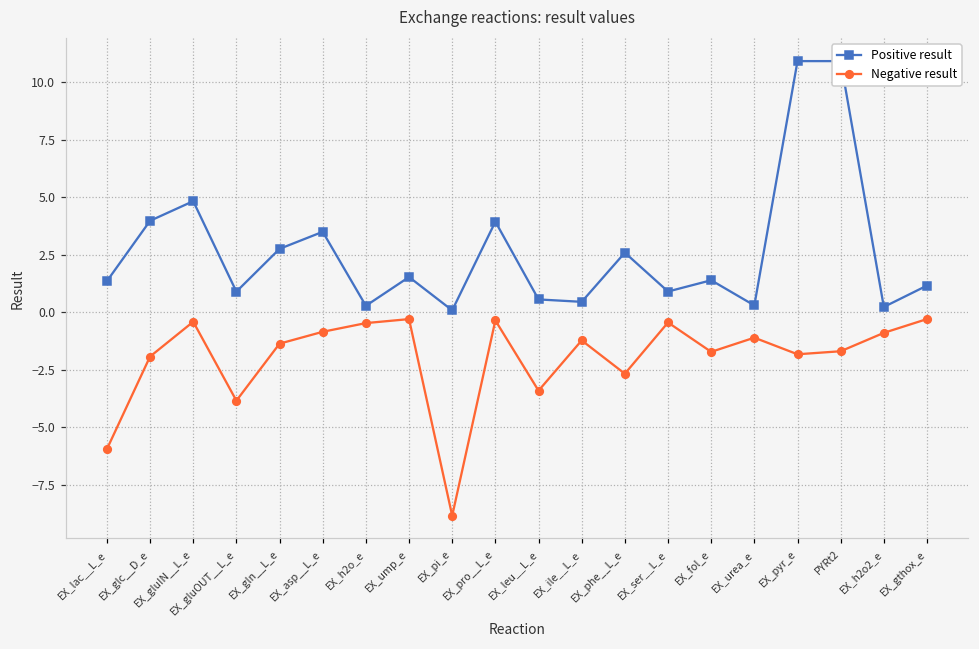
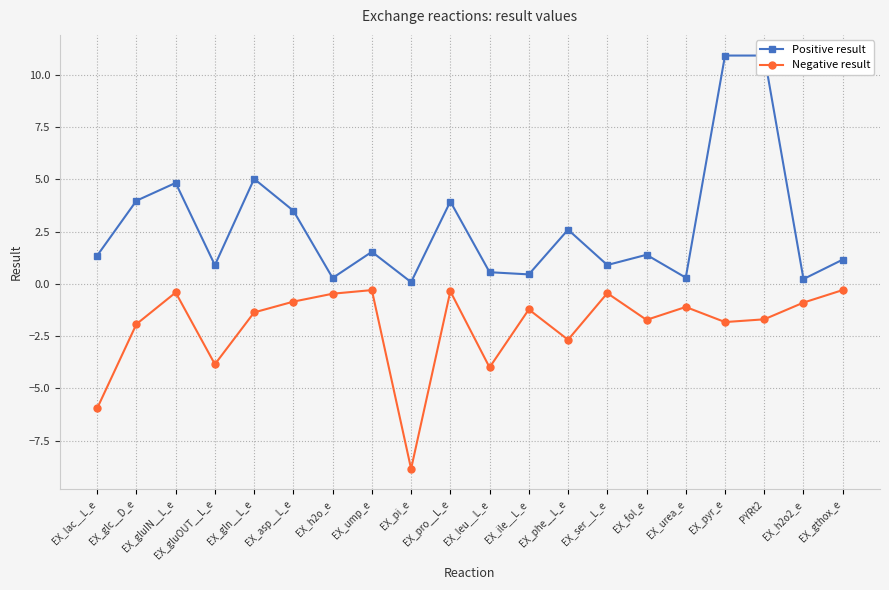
Positive result, EX_gln__L_e: 2.8 -> 5.0
Negative result, EX_leu__L_e: -3.4 -> -4.0
